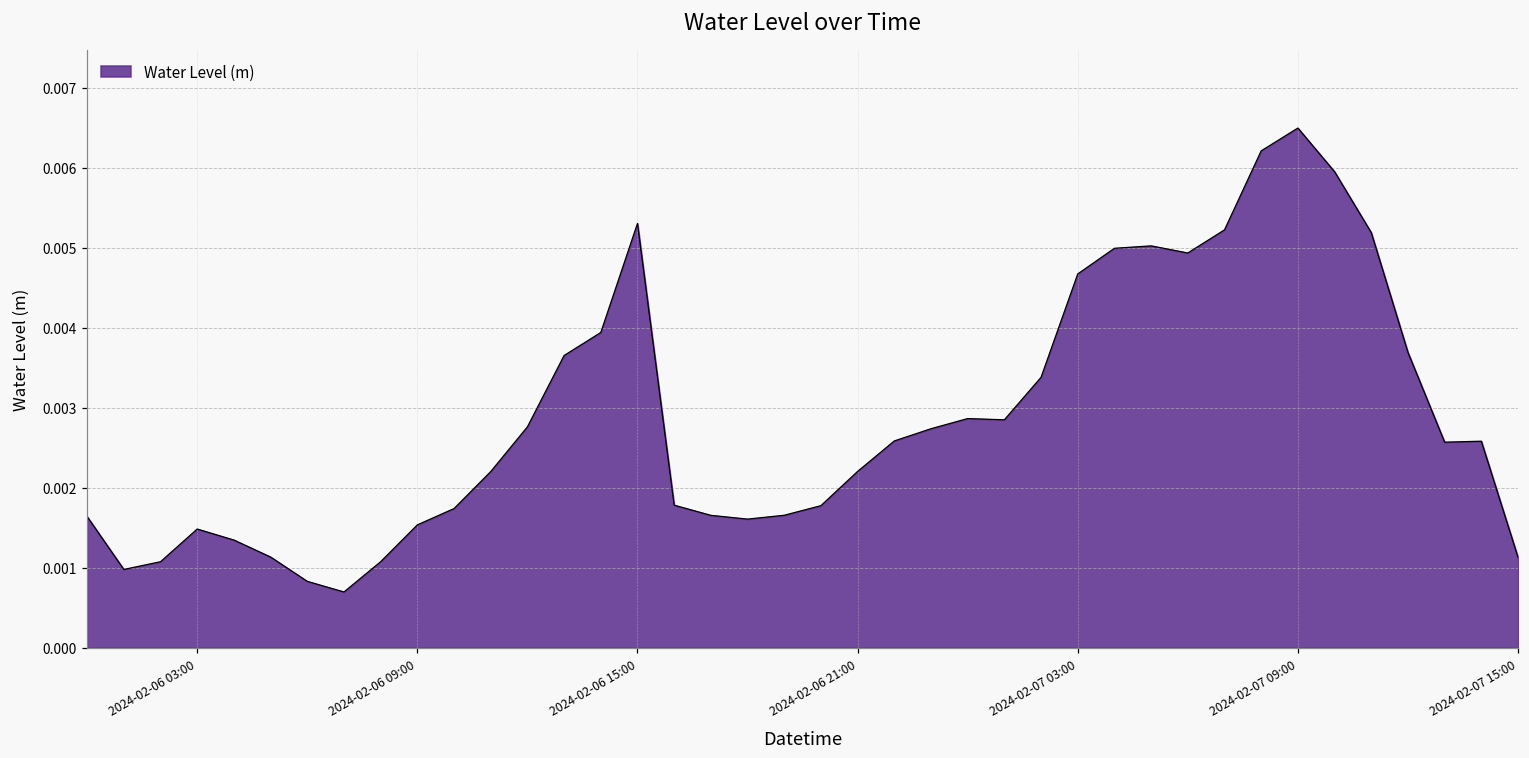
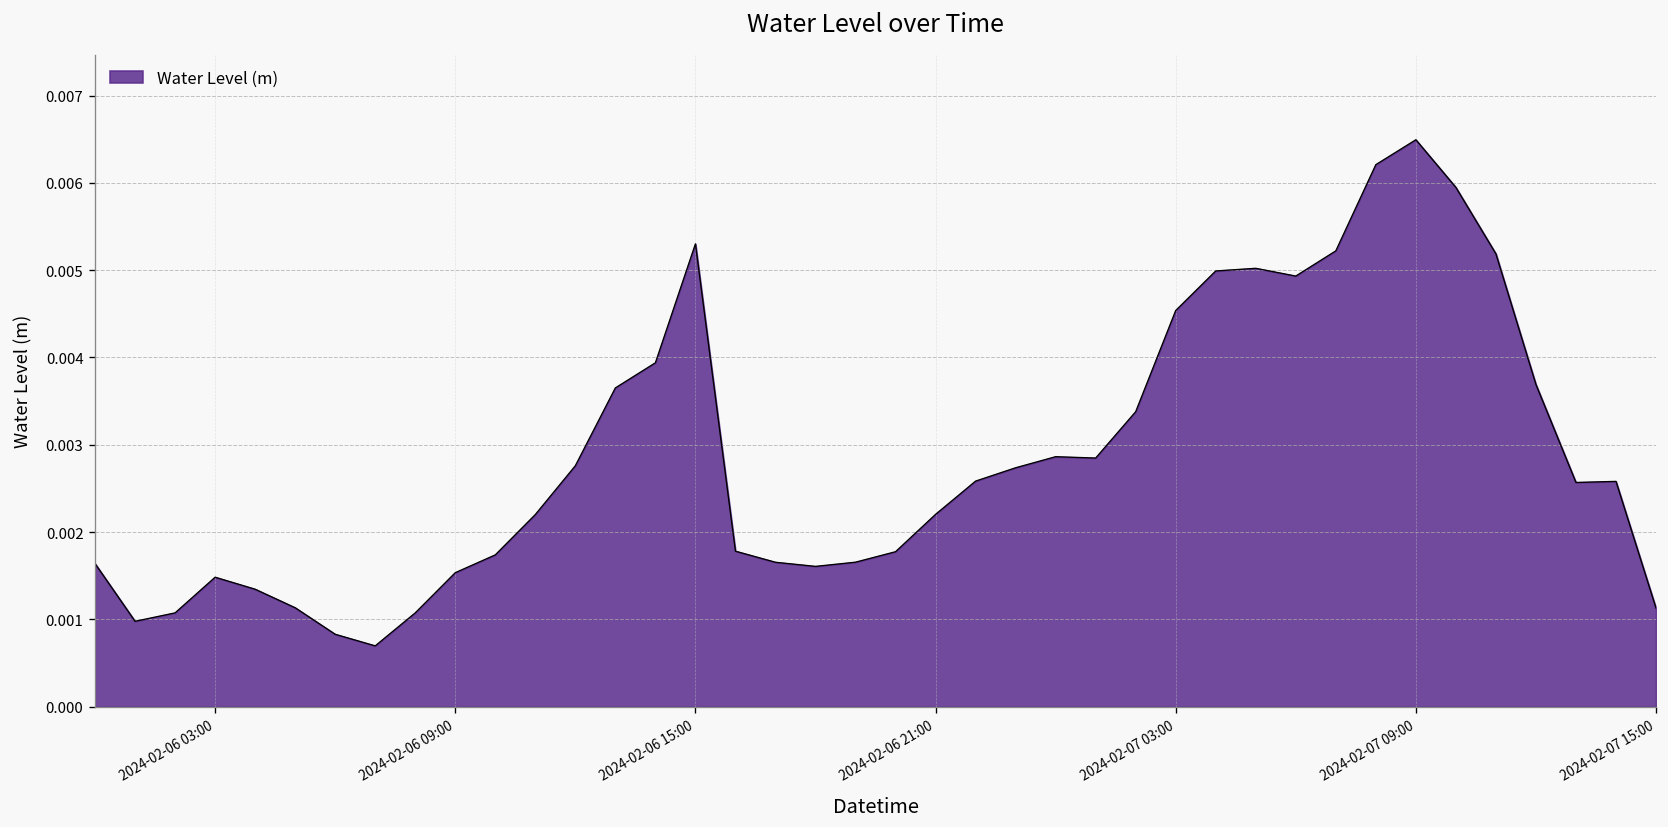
2024-02-07 03:00: 0.0047 -> 0.0045
